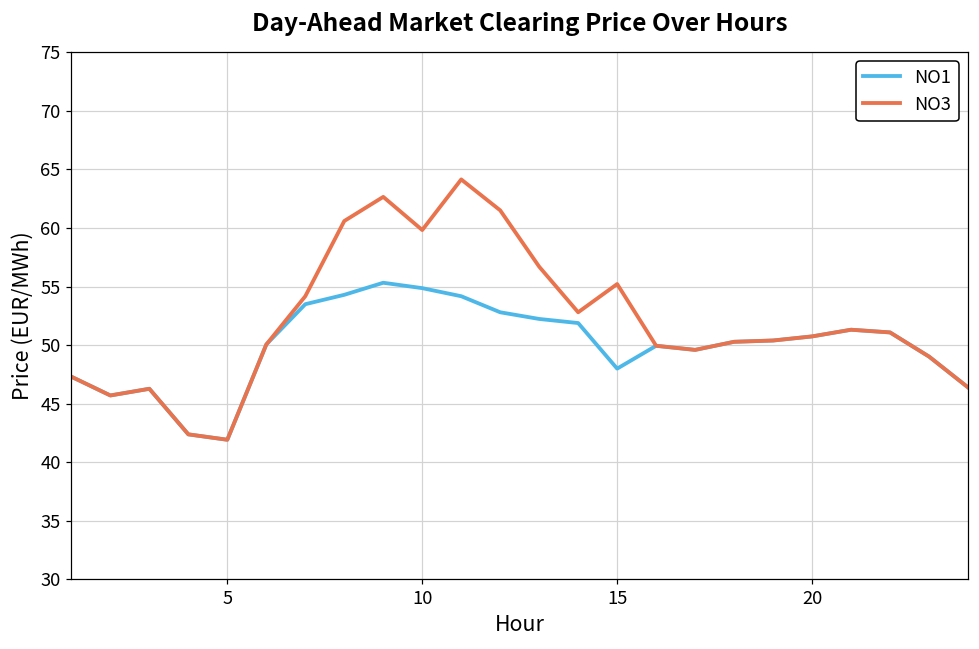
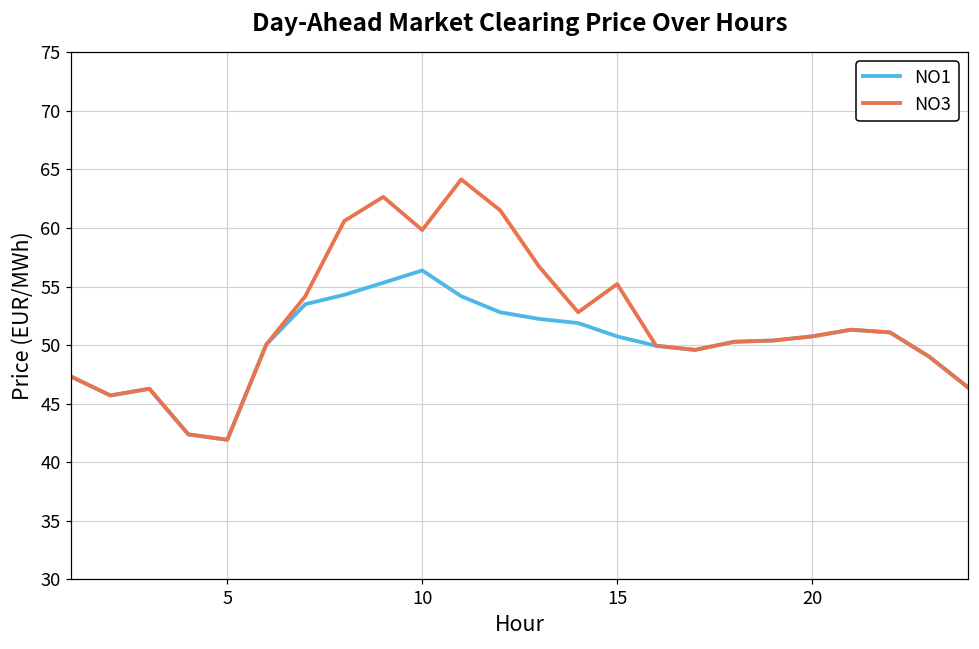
NO1, 10: 54.9 -> 56.4
NO1, 15: 48.0 -> 50.7
